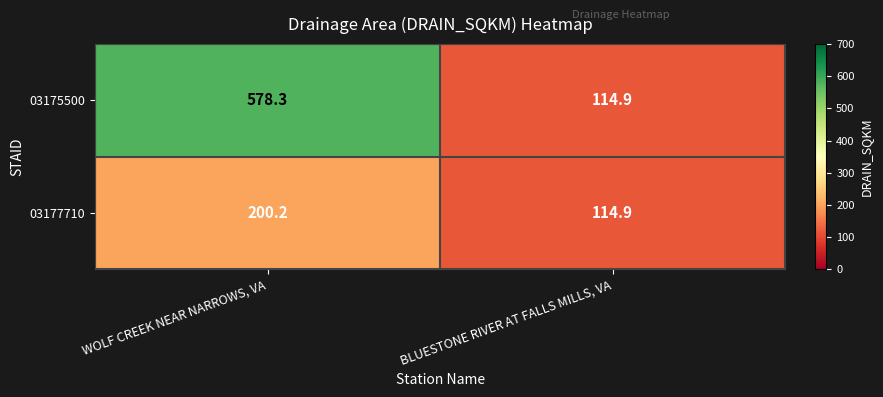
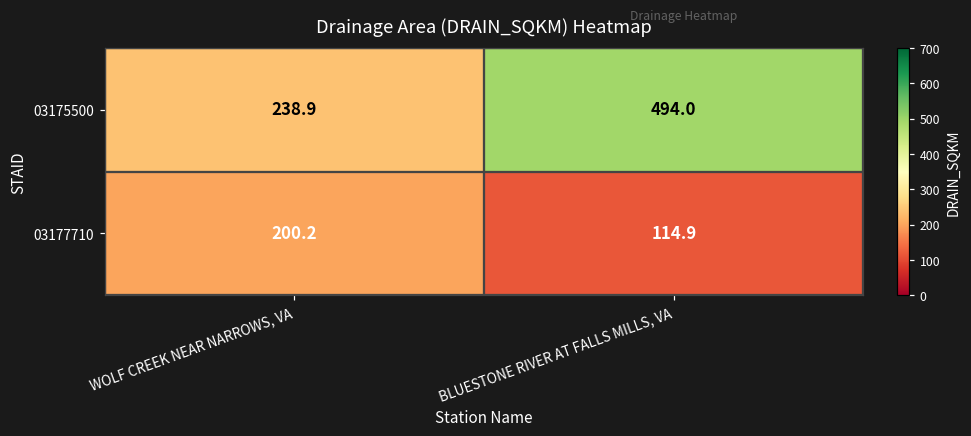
03175500, WOLF CREEK NEAR NARROWS, VA: 578.3 -> 238.9
03175500, BLUESTONE RIVER AT FALLS MILLS, VA: 114.9 -> 494.0
